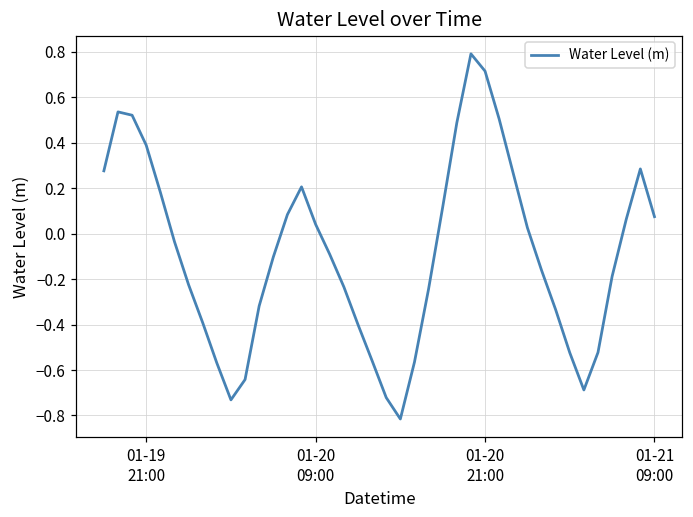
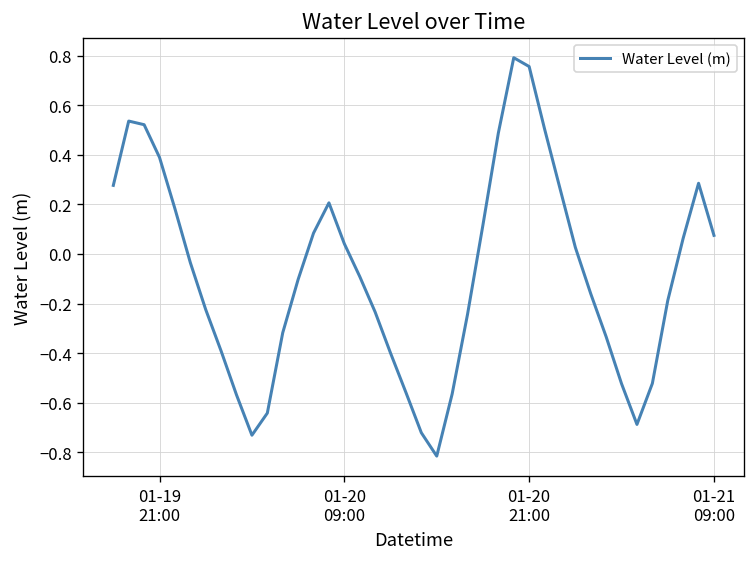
01-20 21:00: 0.72 -> 0.76
